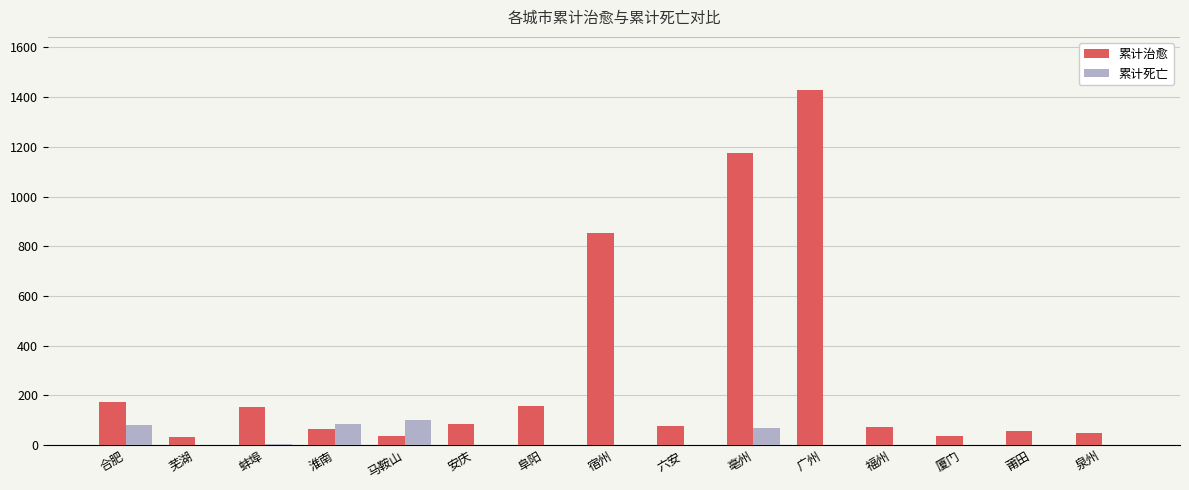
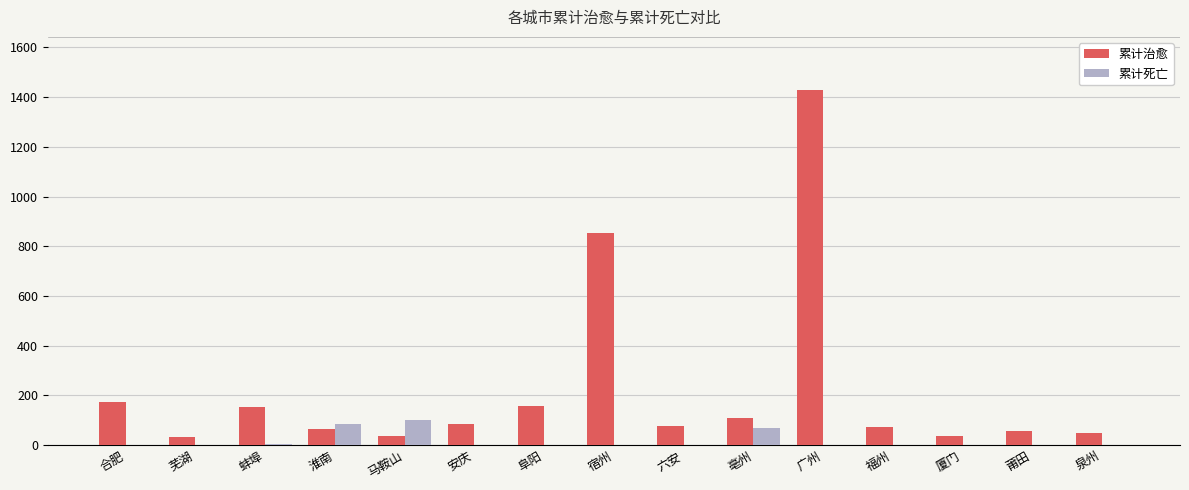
累计死亡, 合肥: 80 -> 0
累计治愈, 亳州: 1180 -> 110
